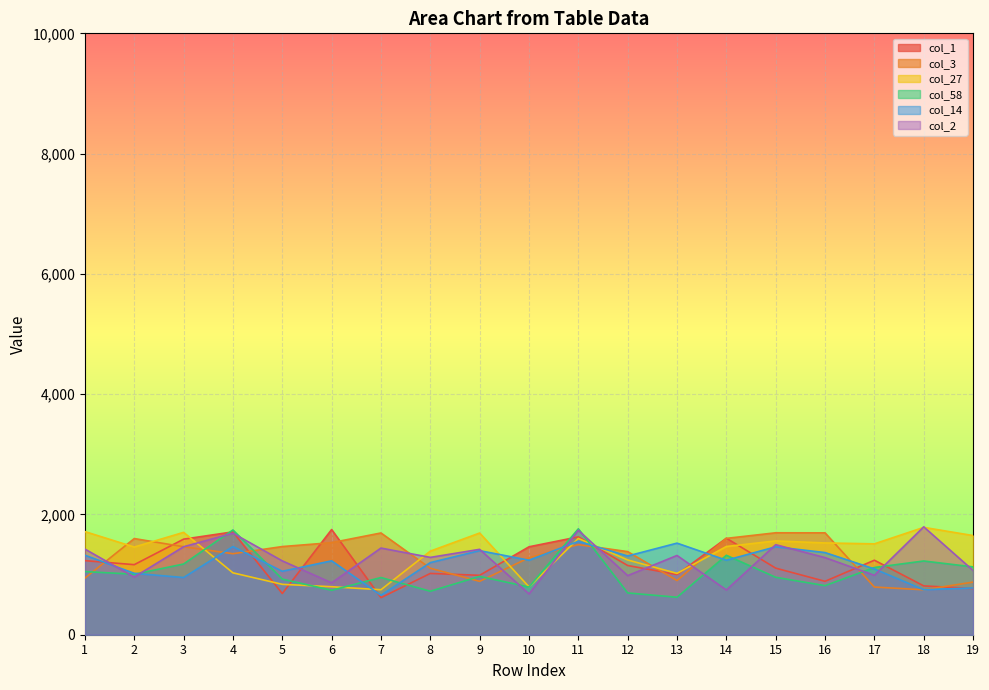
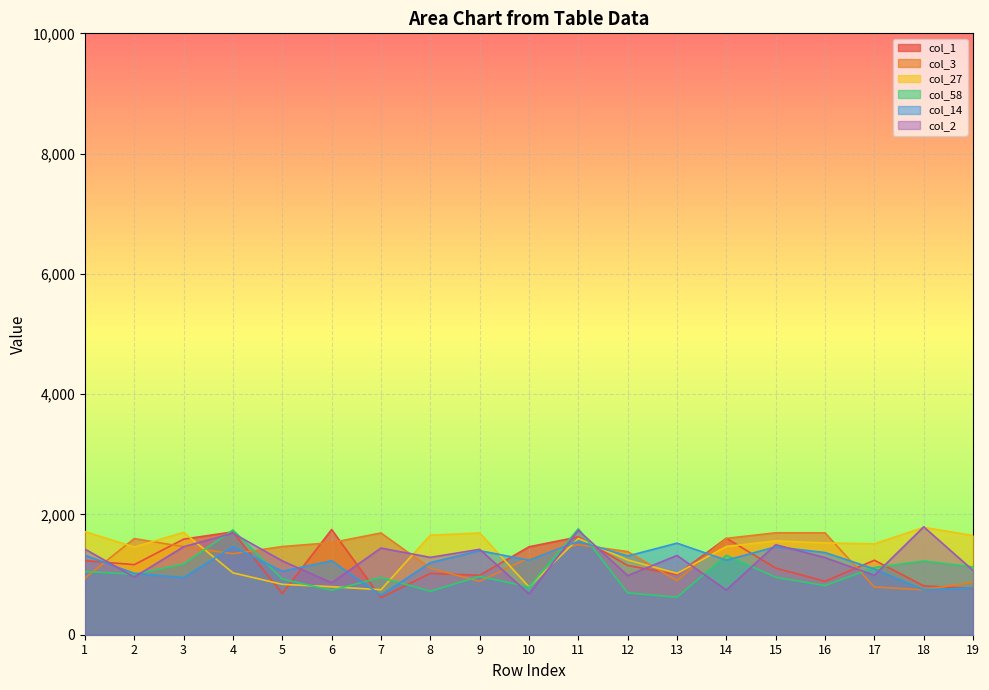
col_27, 8: 1,400 -> 1,700
